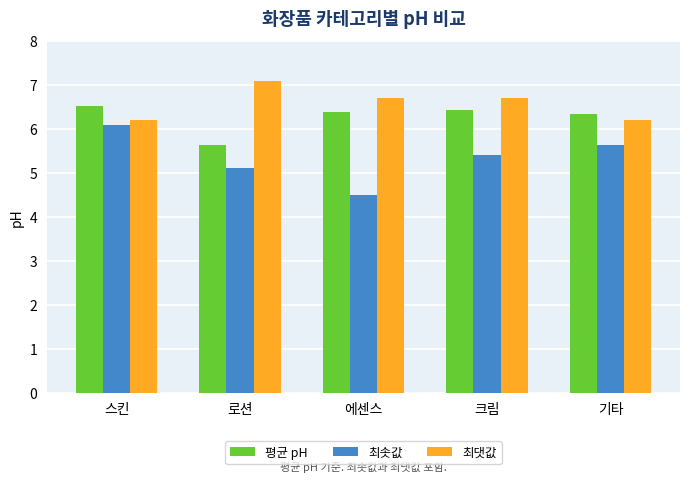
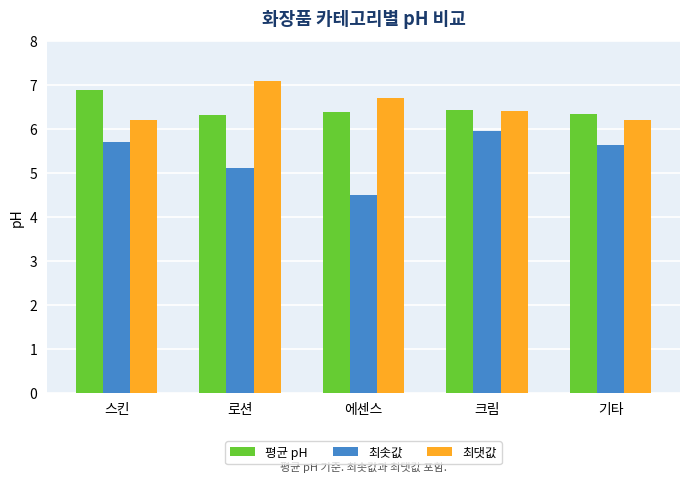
평균 pH, 스킨: 6.5 -> 6.9
최솟값, 스킨: 6.1 -> 5.7
평균 pH, 로션: 5.6 -> 6.3
최솟값, 크림: 5.4 -> 6.0
최댓값, 크림: 6.7 -> 6.4
